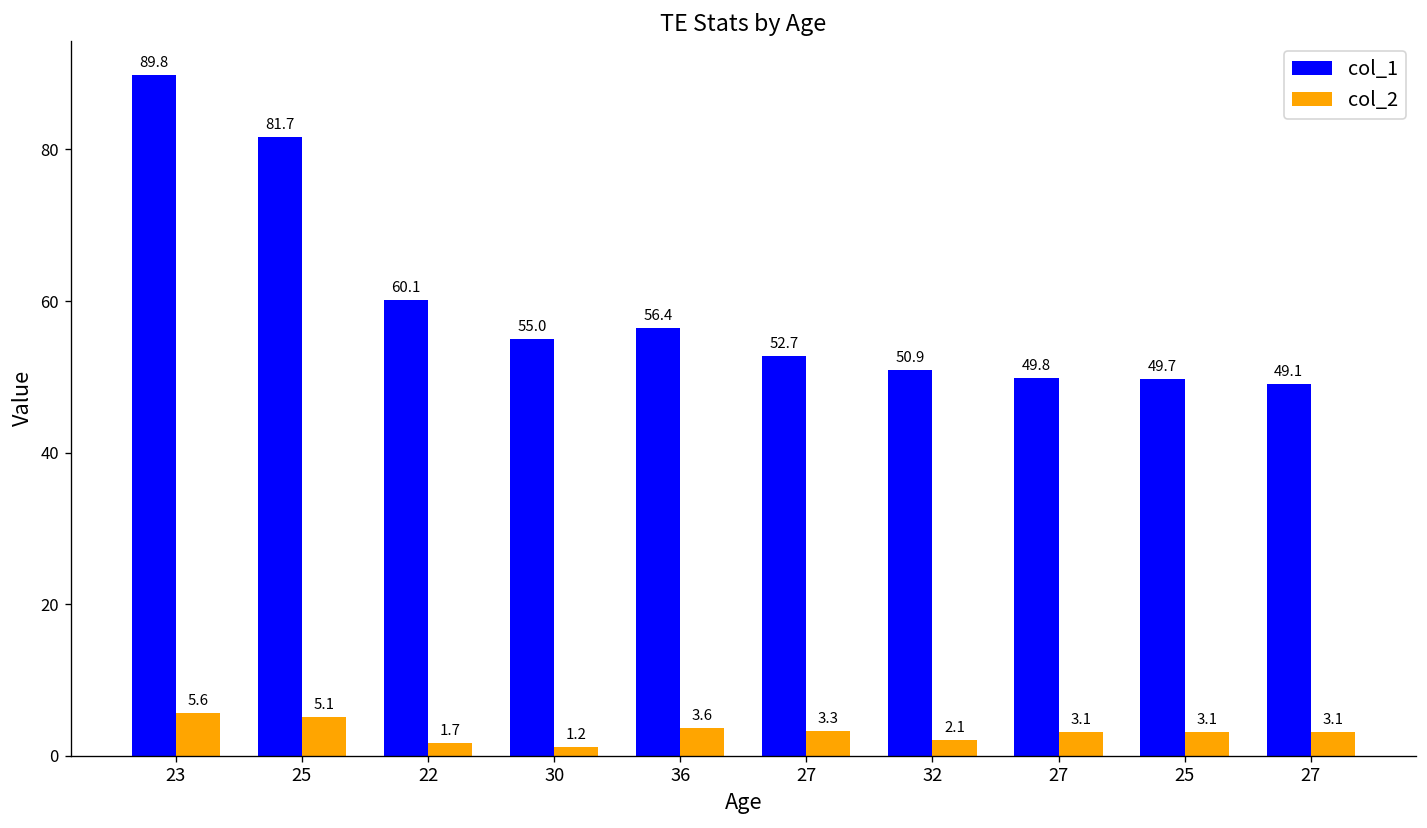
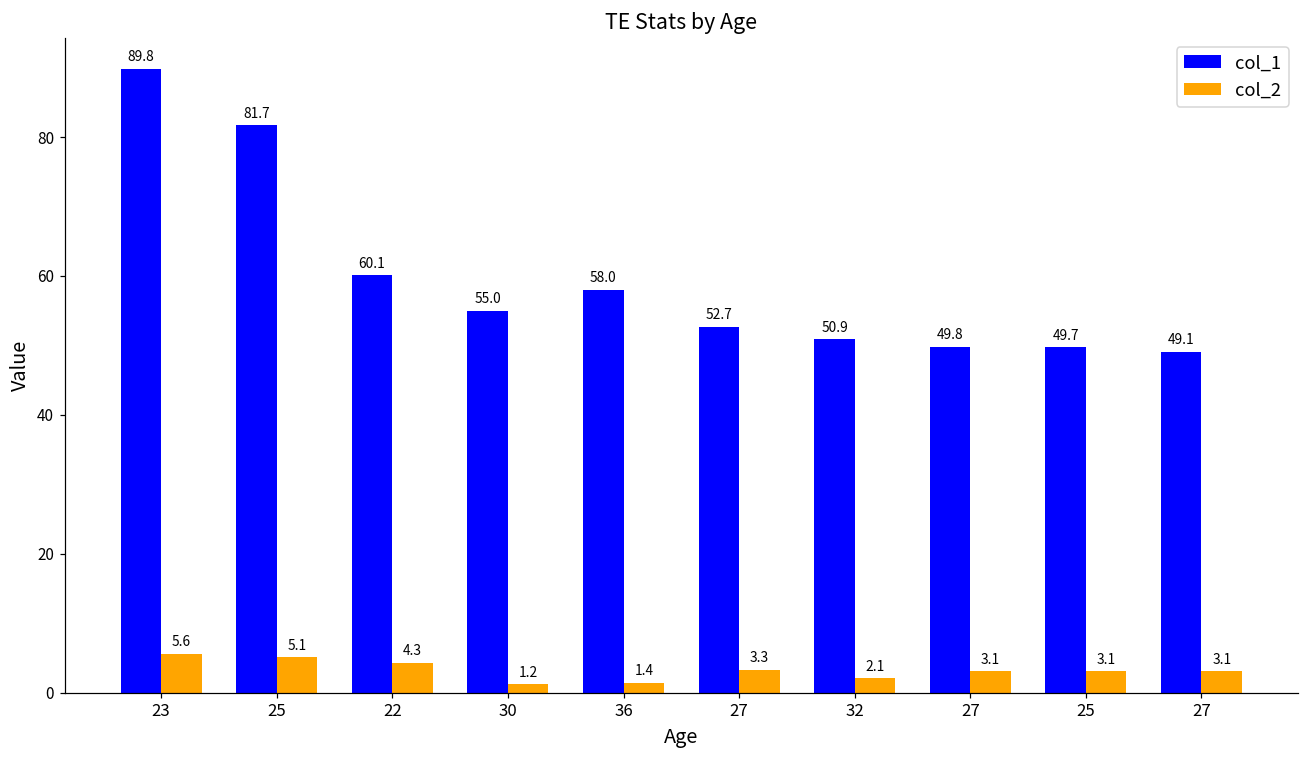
col_2, 22: 1.7 -> 4.3
col_1, 36: 56.4 -> 58.0
col_2, 36: 3.6 -> 1.4
